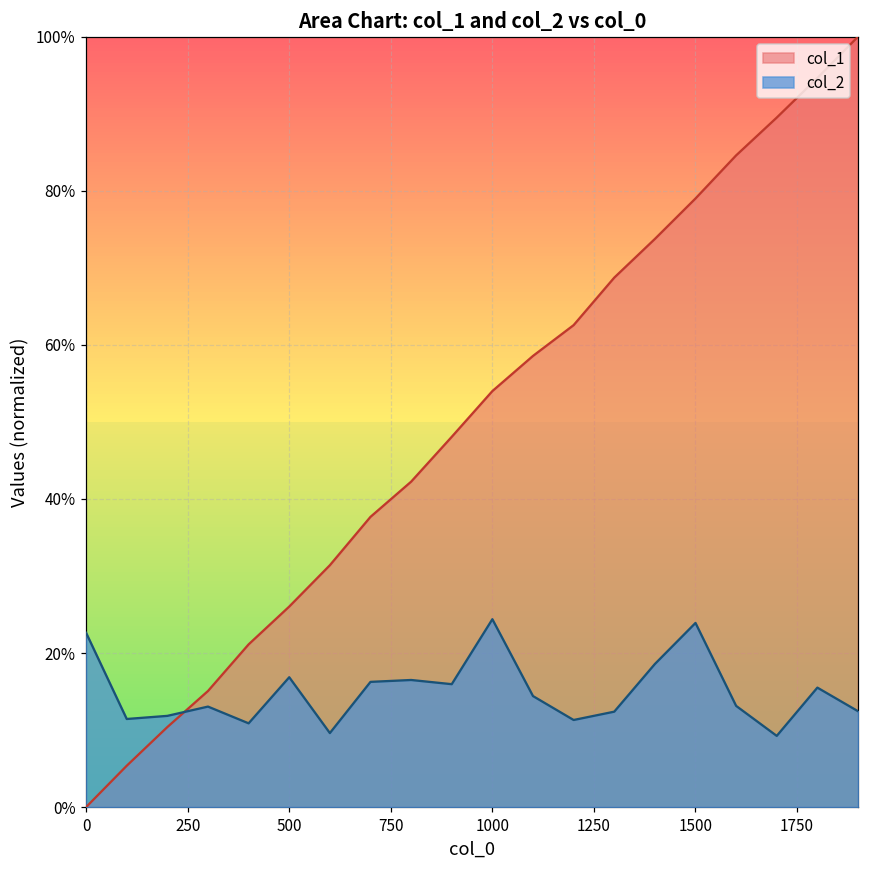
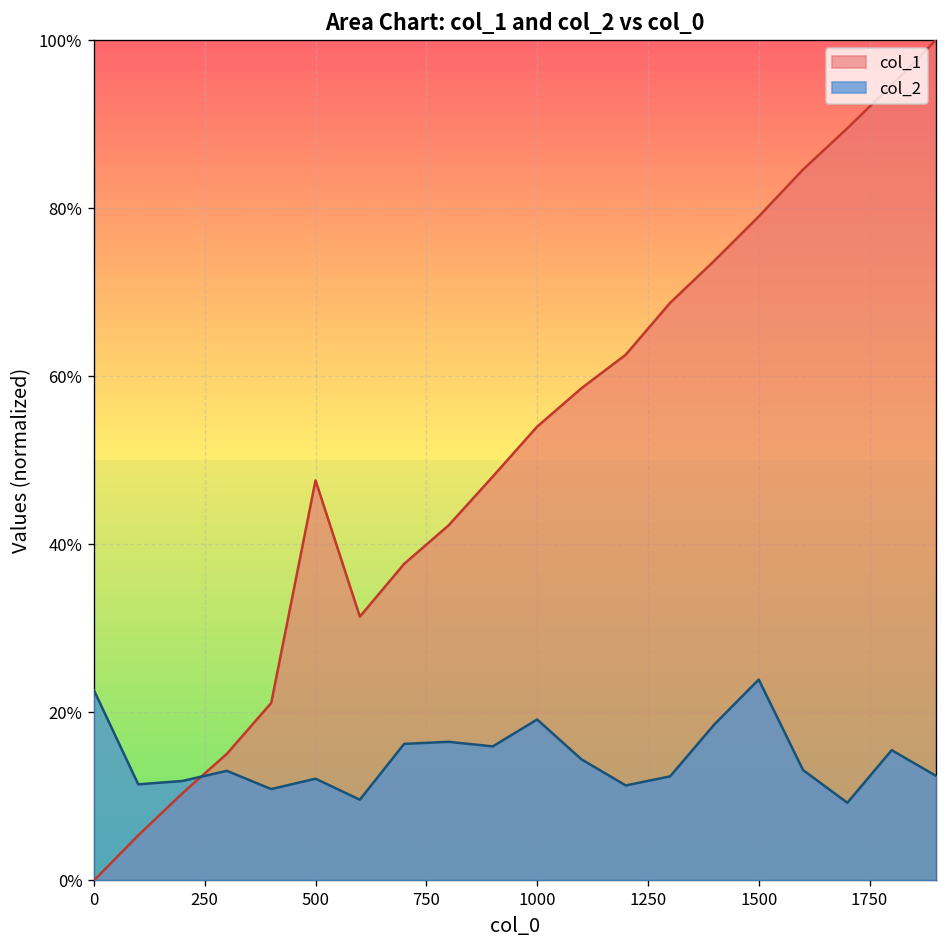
col_1, 500: 26% -> 48%
col_2, 500: 17% -> 12%
col_2, 1000: 24% -> 19%
